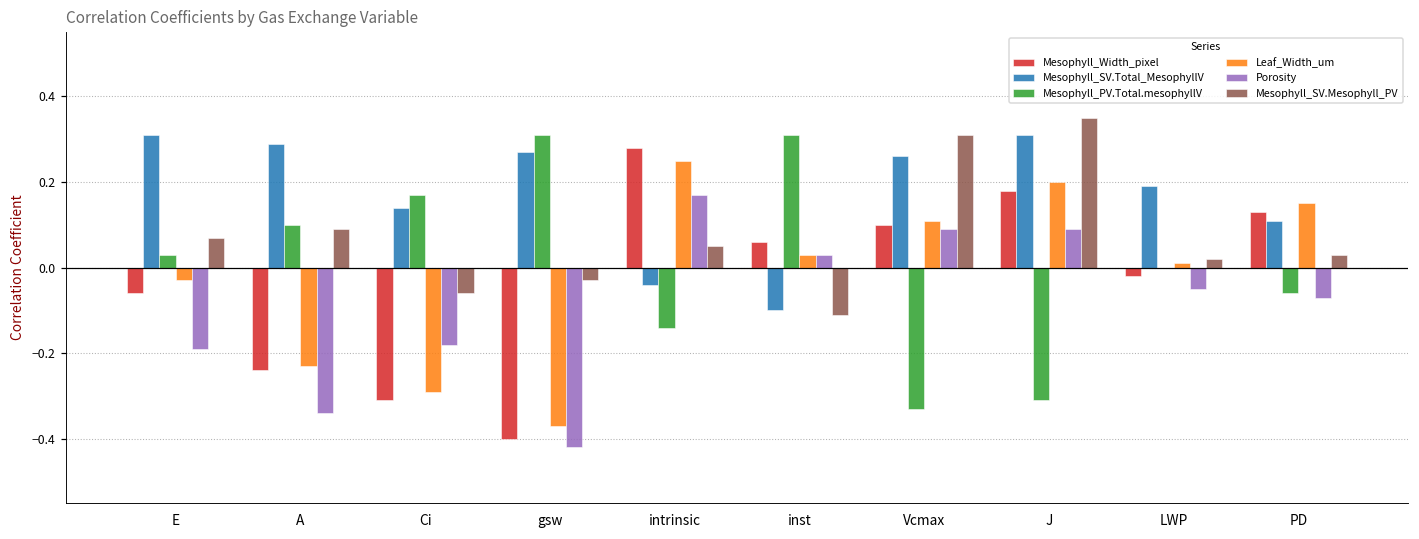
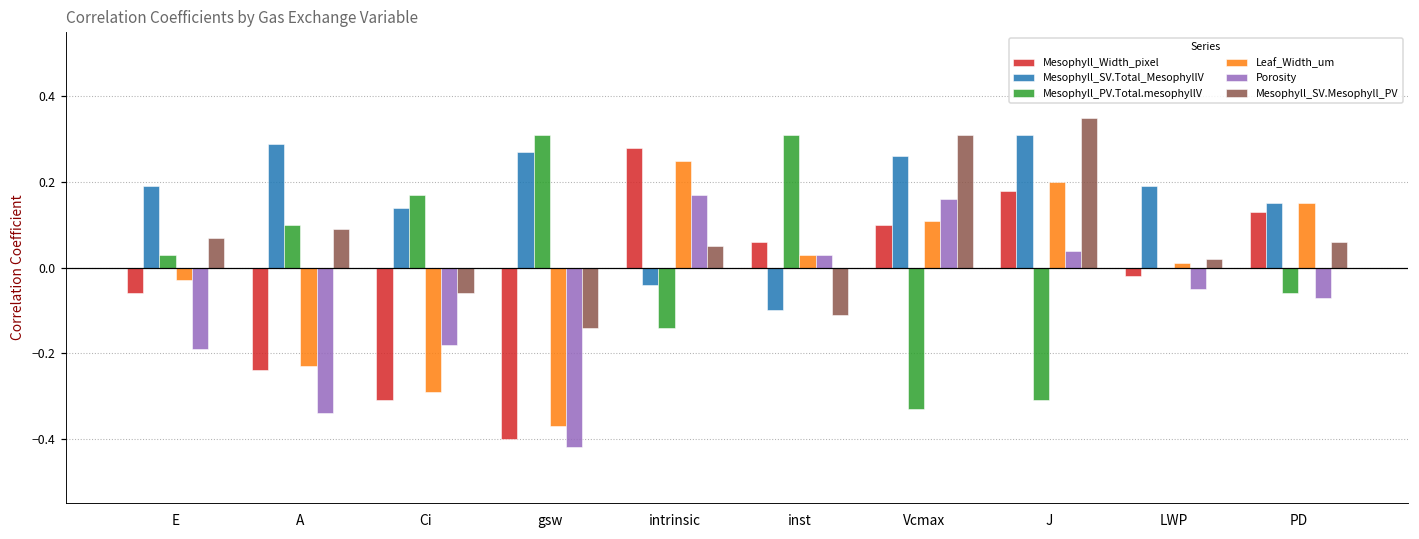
Mesophyll_SV.Total_MesophyllV, E: 0.31 -> 0.19
Mesophyll_SV.Mesophyll_PV, gsw: -0.03 -> -0.14
Porosity, Vcmax: 0.09 -> 0.16
Porosity, J: 0.09 -> 0.04
Mesophyll_SV.Total_MesophyllV, PD: 0.11 -> 0.15
Mesophyll_SV.Mesophyll_PV, PD: 0.03 -> 0.06
